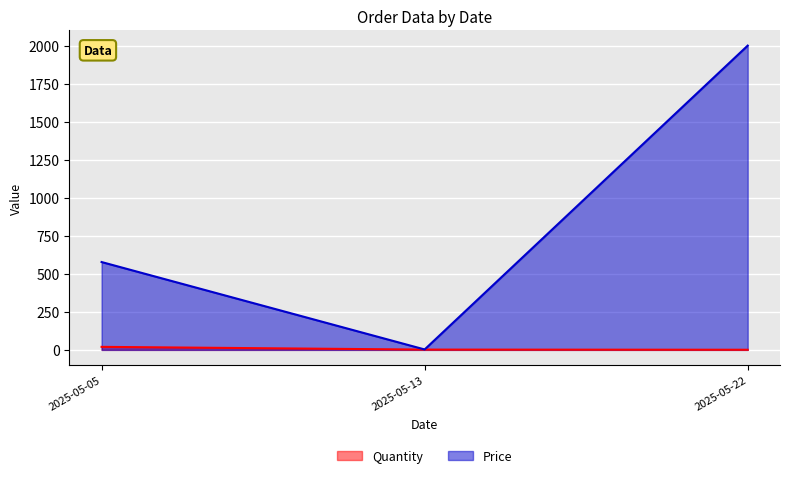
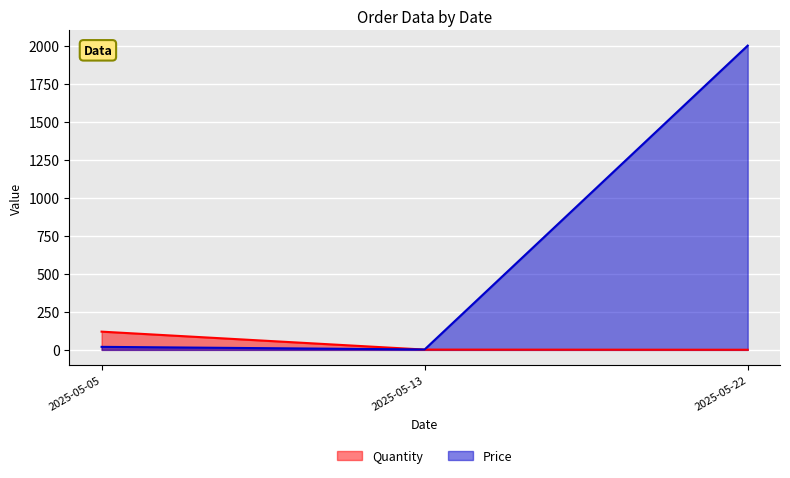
Quantity, 2025-05-05: 20 -> 120
Price, 2025-05-05: 580 -> 20
